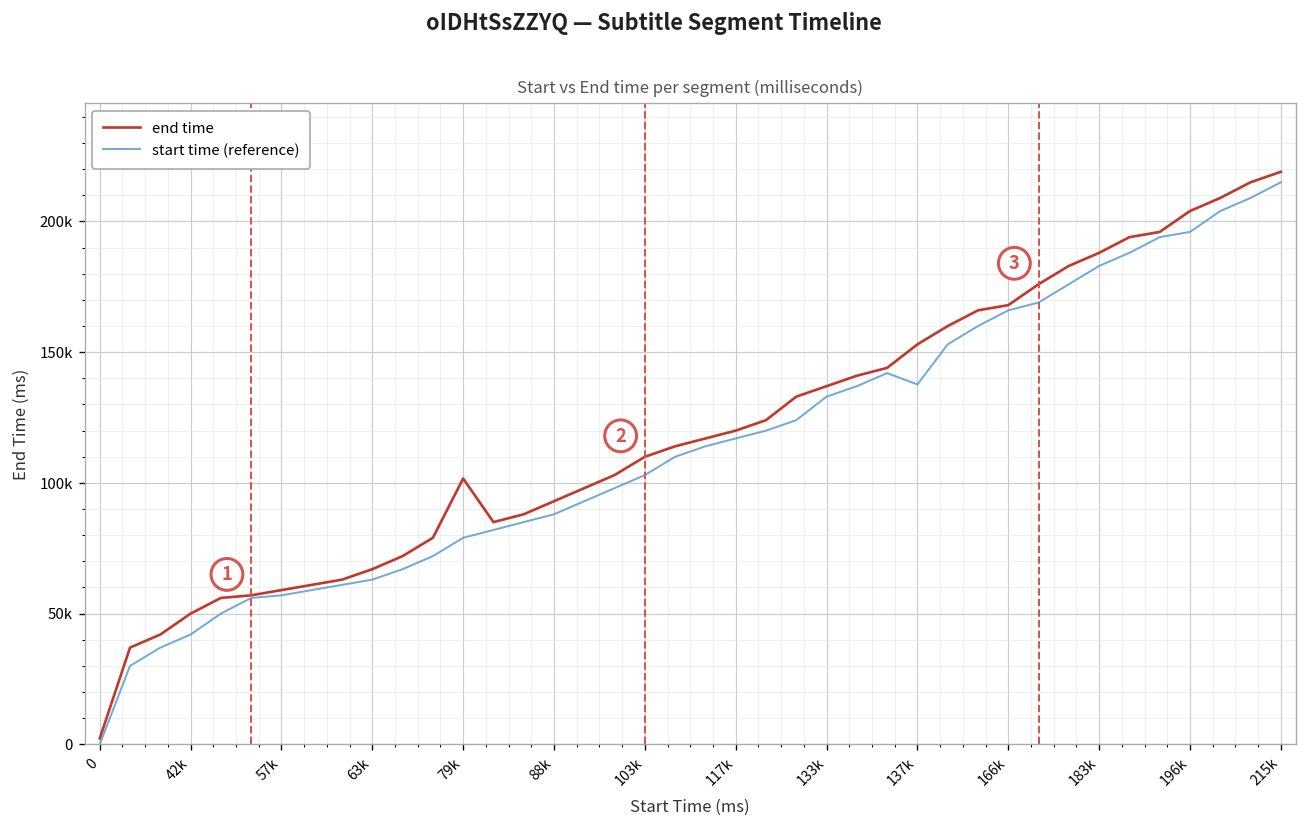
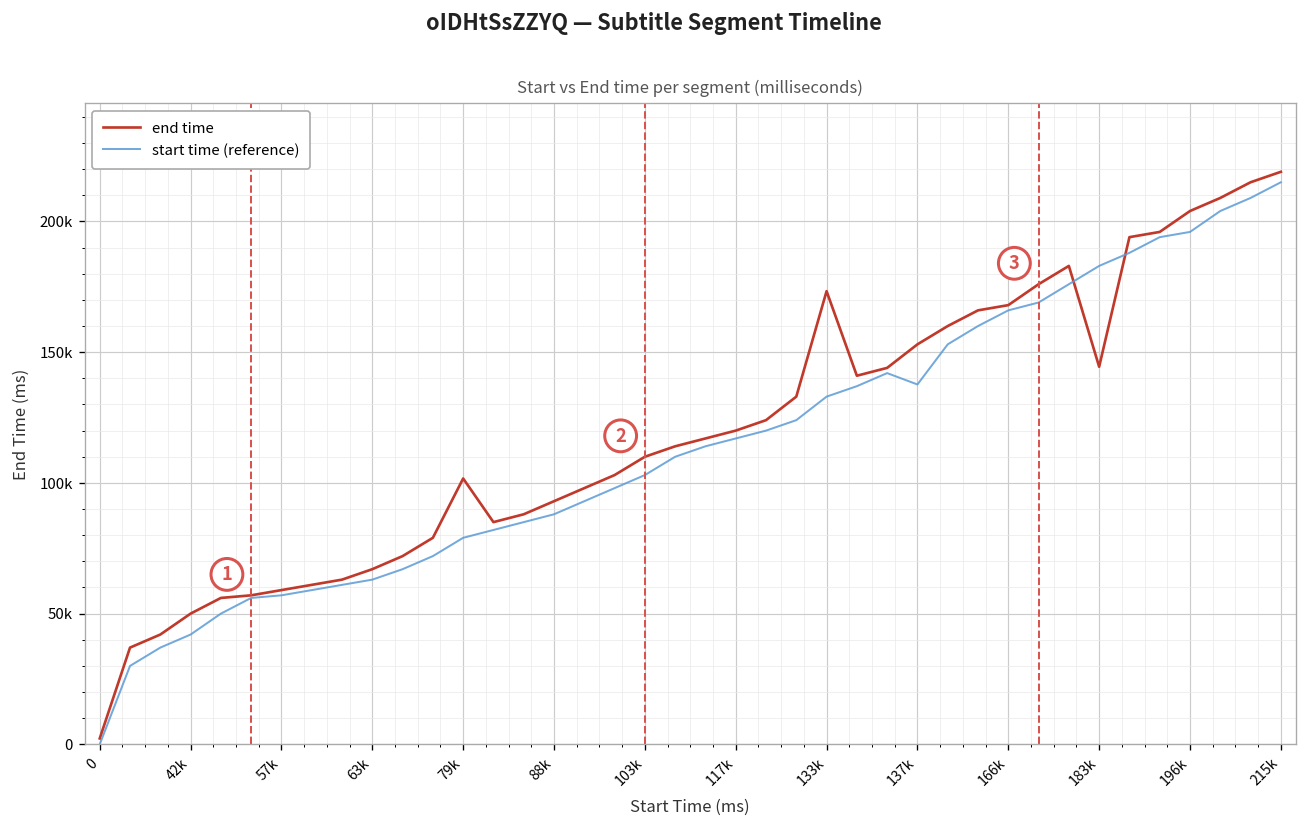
end time, 133k: 137000 -> 173000
end time, 183k: 188000 -> 144000
